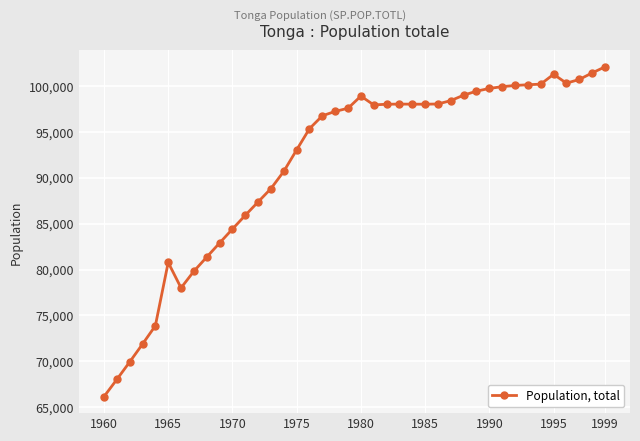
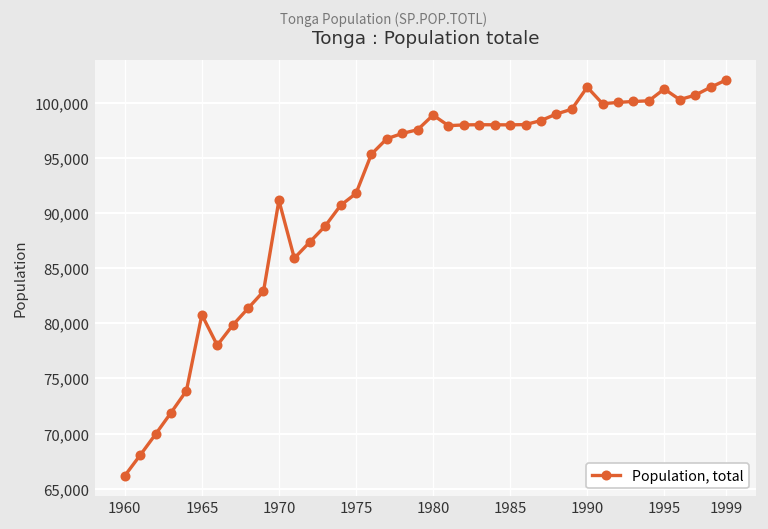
1970: 84,000 -> 91,000
1975: 93,000 -> 92,000
1990: 100,000 -> 101,000
